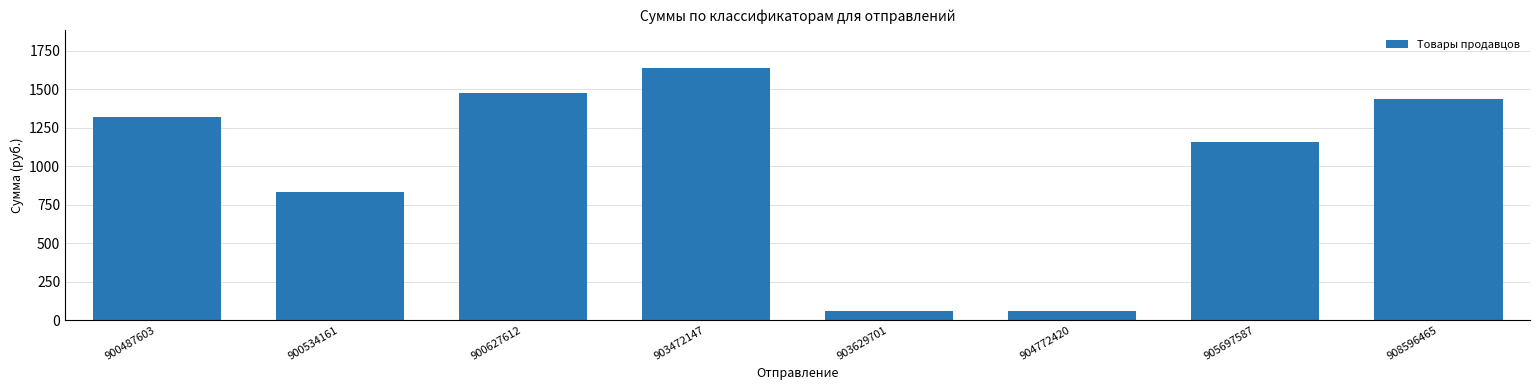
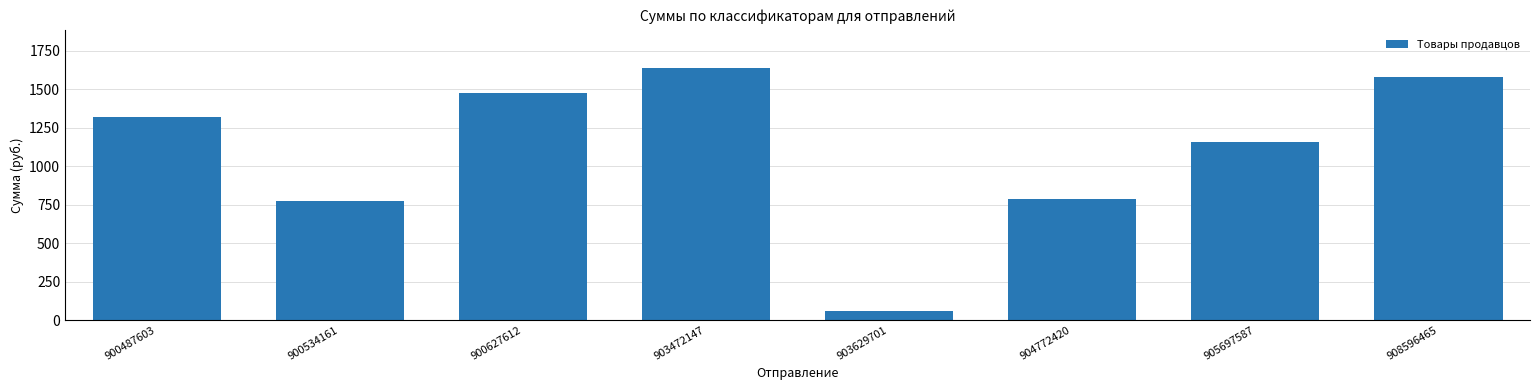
900534161: 830 -> 780
904772420: 60 -> 790
908596465: 1440 -> 1580
